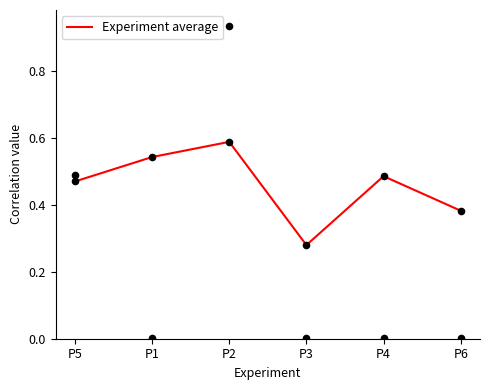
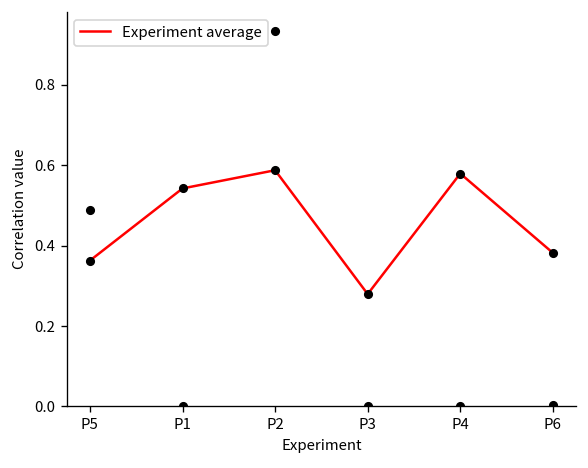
Experiment average, P5: 0.47 -> 0.36
Experiment average, P4: 0.49 -> 0.58
